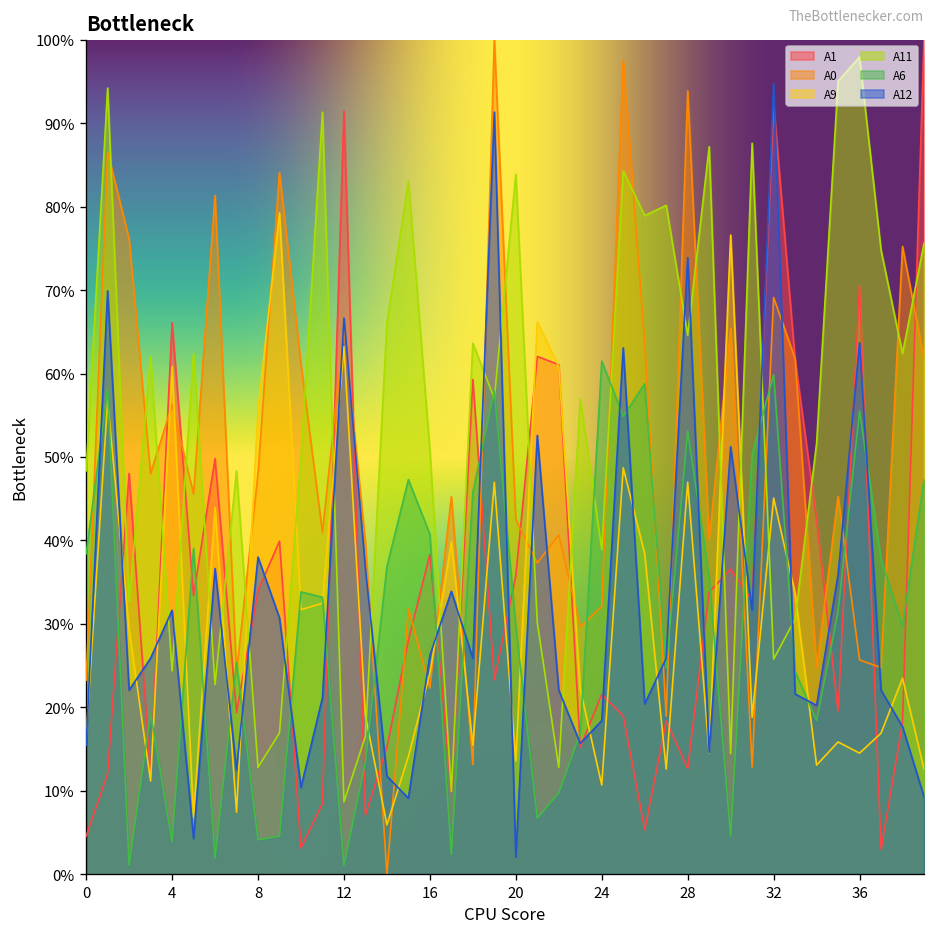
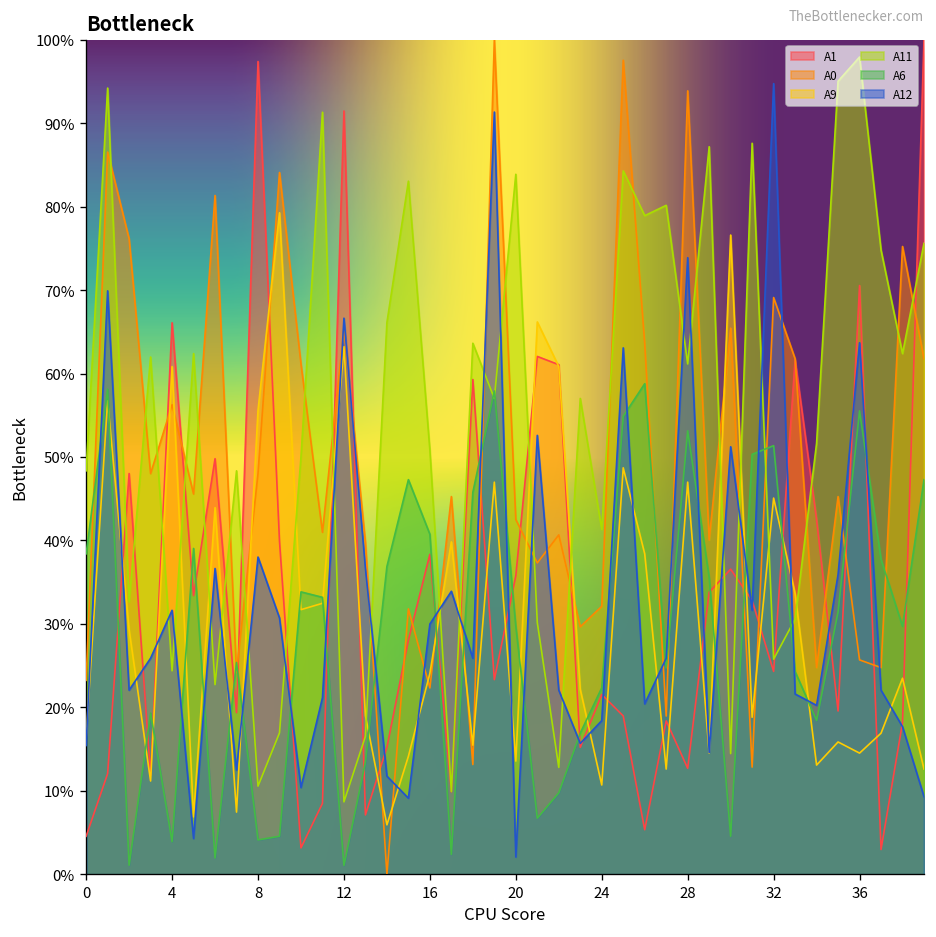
A1, 8: 34% -> 97%
A11, 8: 13% -> 11%
A12, 16: 26% -> 30%
A11, 24: 39% -> 41%
A6, 24: 61% -> 22%
A11, 28: 65% -> 61%
A1, 32: 92% -> 24%
A6, 32: 60% -> 51%
